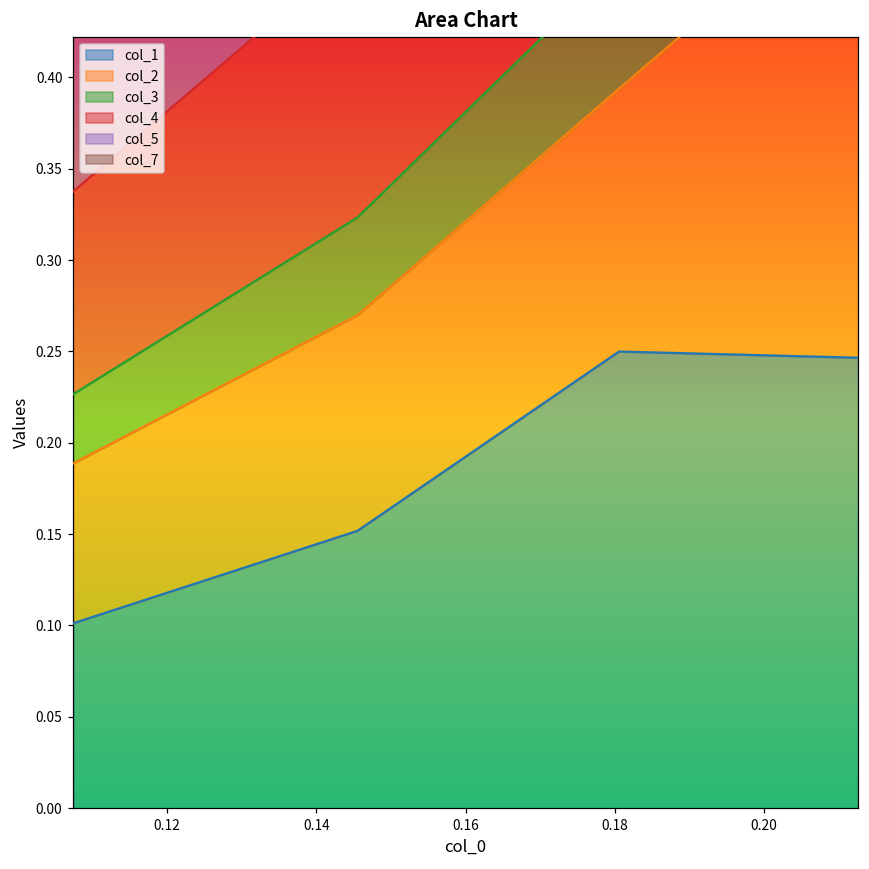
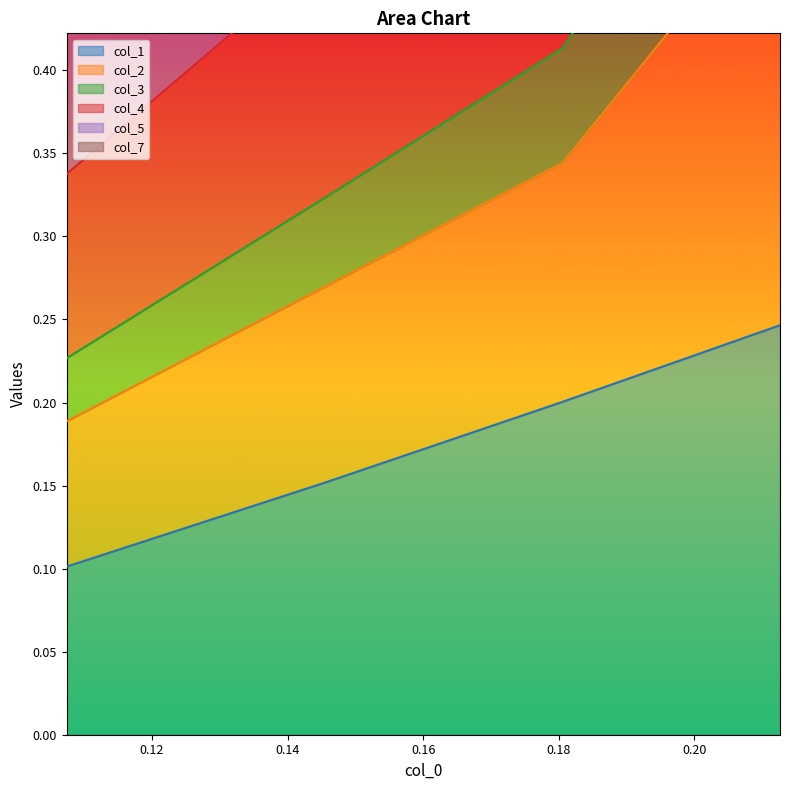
col_1, 0.18: 0.250 -> 0.200
